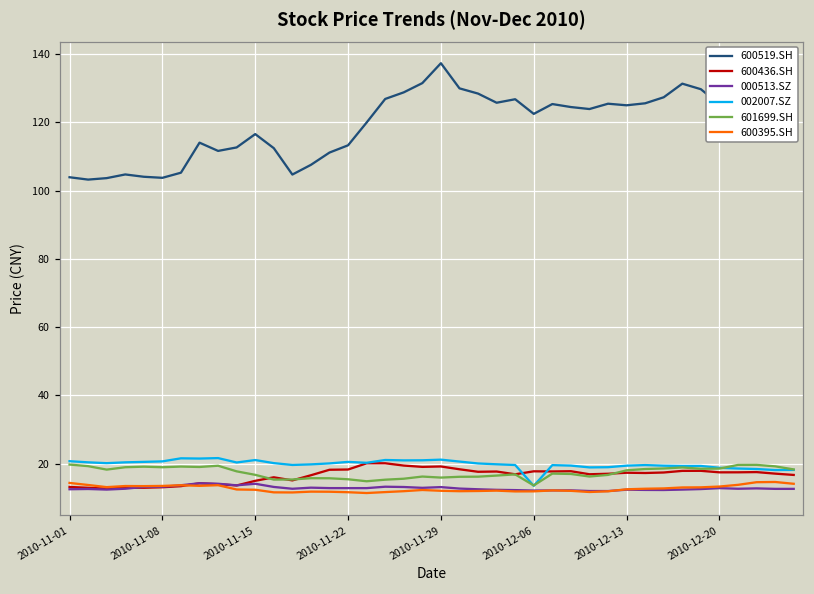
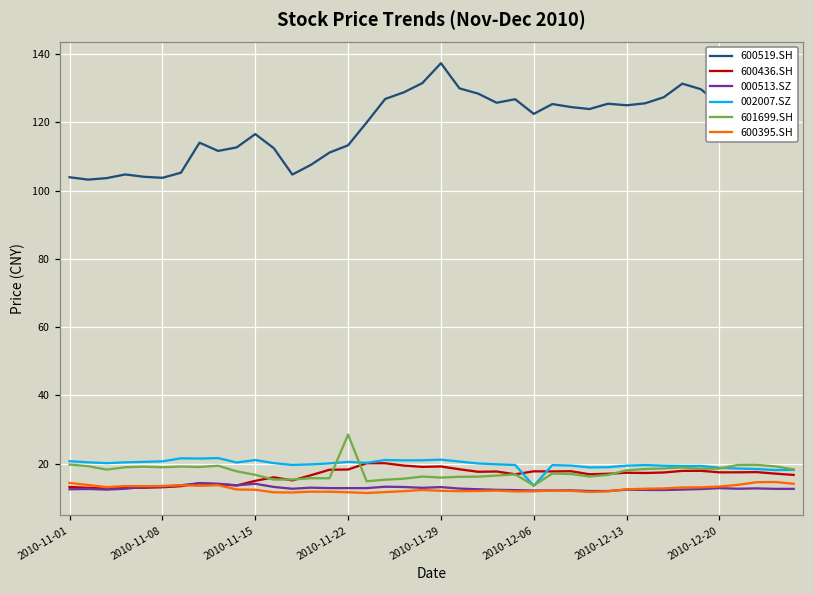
601699.SH, 2010-11-22: 15 -> 28
